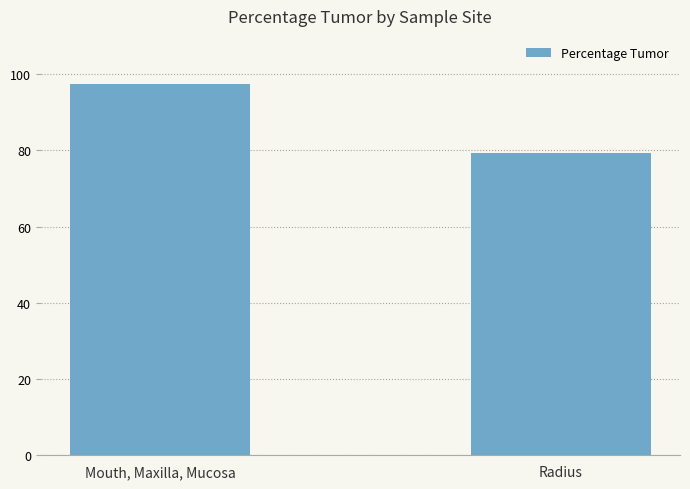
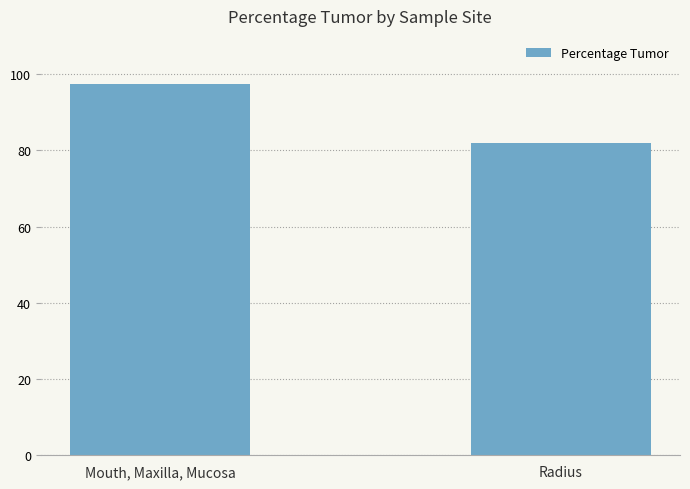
Radius: 79 -> 82
